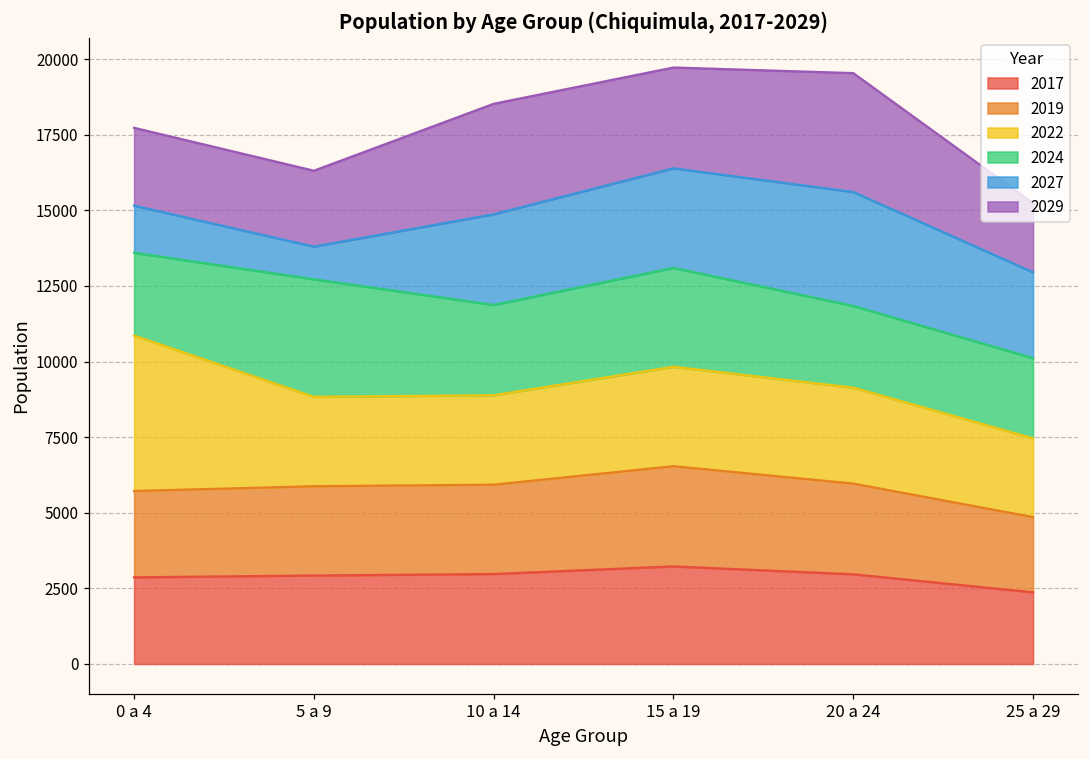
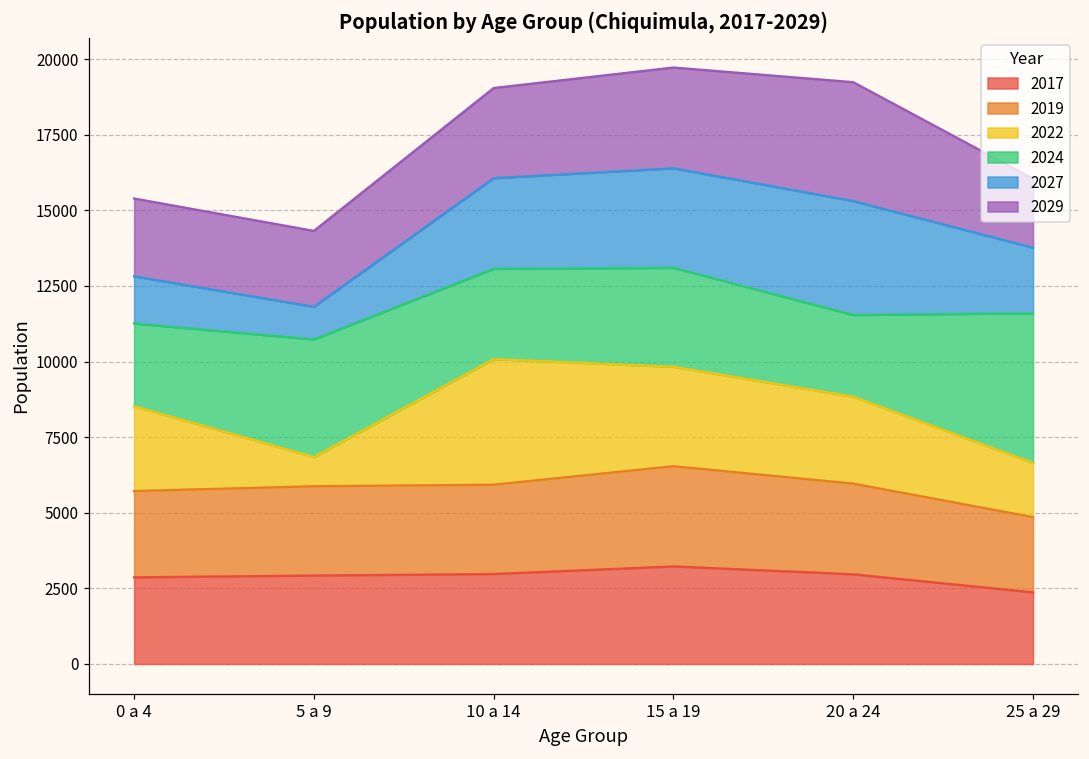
2022, 0 a 4: 5100 -> 2800
2022, 5 a 9: 3000 -> 1000
2022, 10 a 14: 3000 -> 4200
2029, 10 a 14: 3700 -> 3000
2022, 20 a 24: 3200 -> 2900
2022, 25 a 29: 2600 -> 1800
2024, 25 a 29: 2700 -> 5000
2027, 25 a 29: 2800 -> 2200
